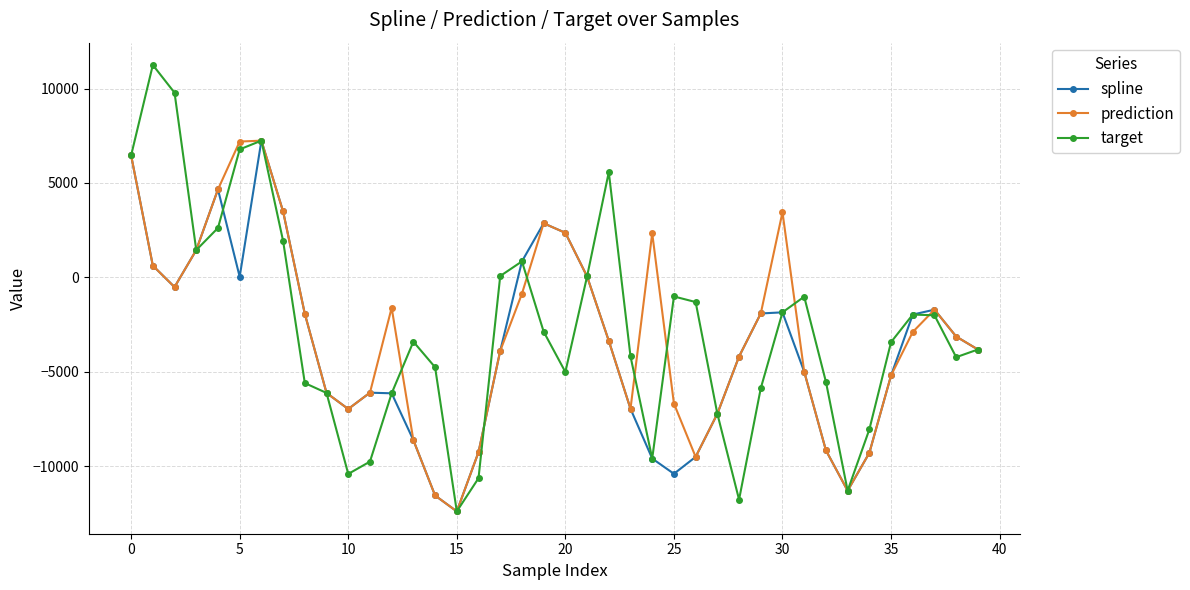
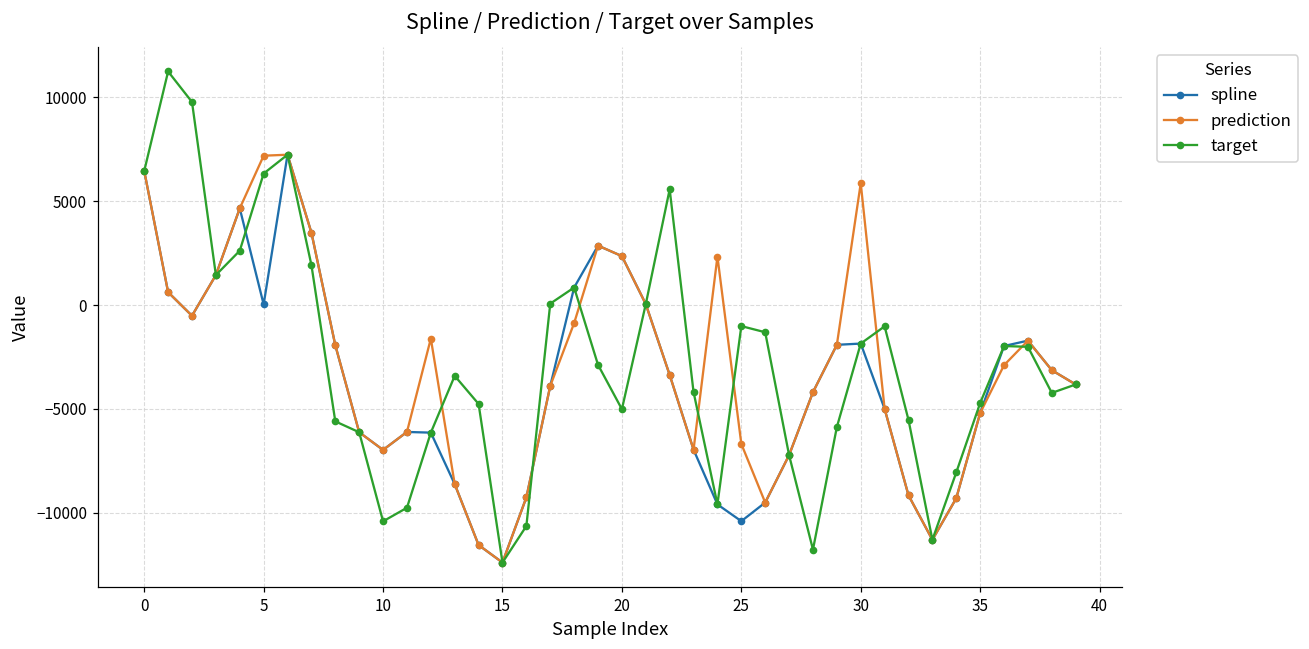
target, 5: 6800 -> 6300
prediction, 30: 3500 -> 5900
target, 35: -3400 -> -4700
